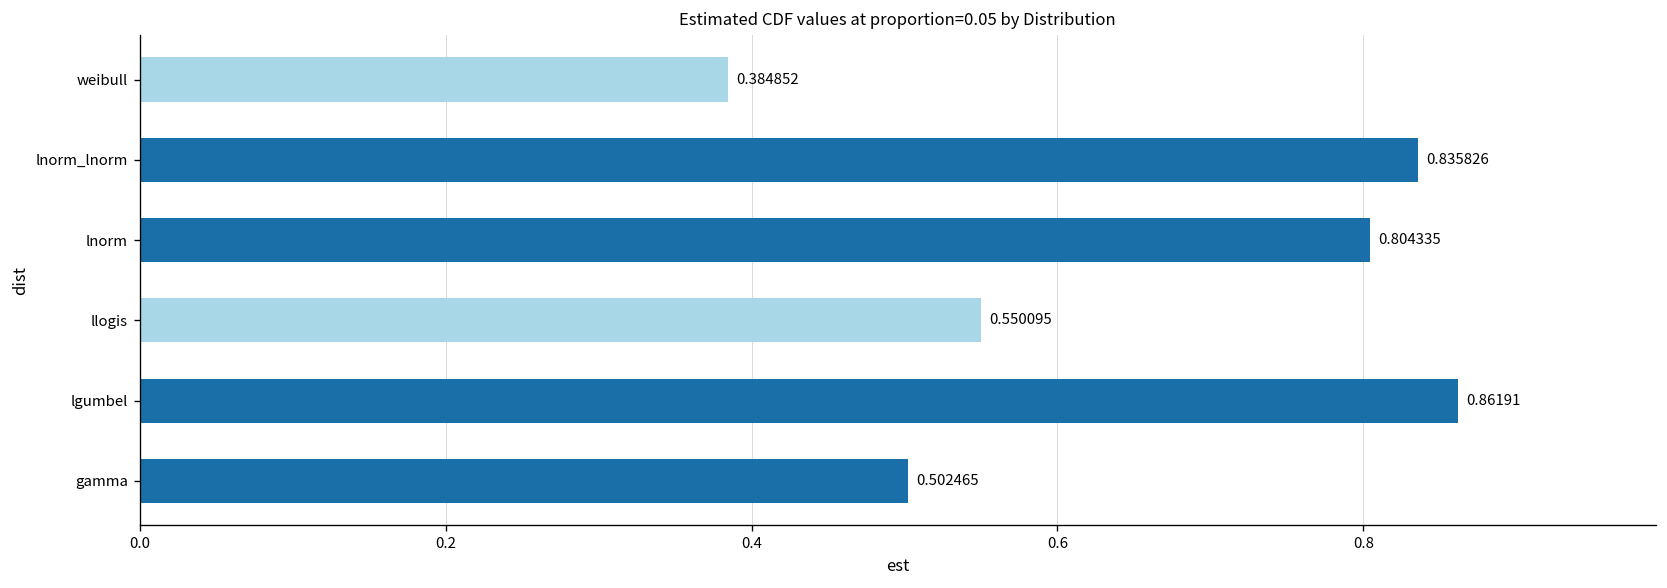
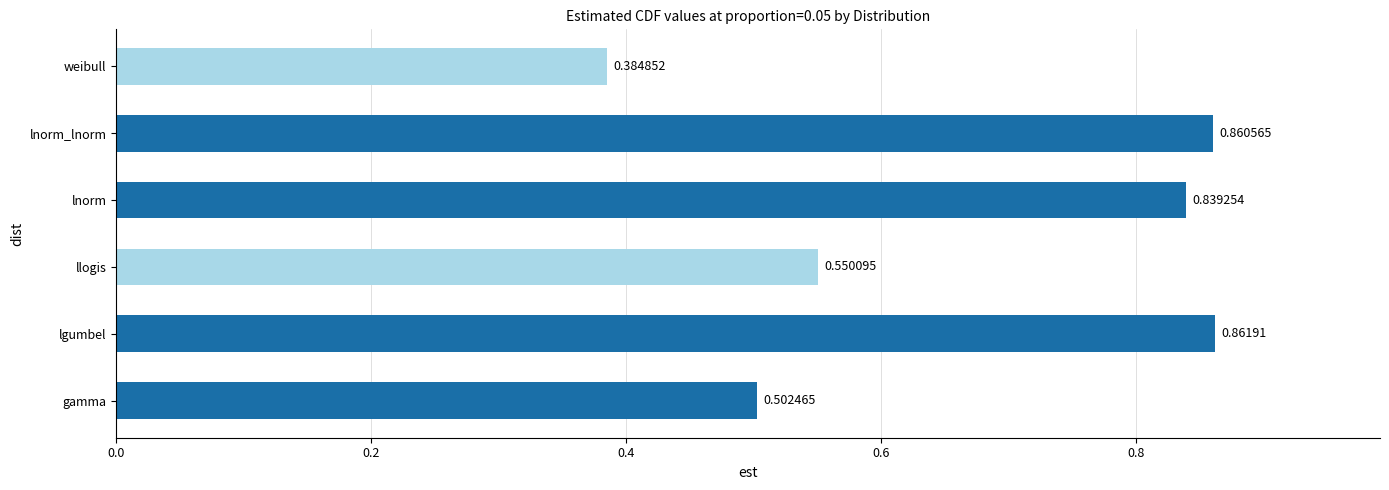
lnorm_lnorm: 0.835826 -> 0.860565
lnorm: 0.804335 -> 0.839254
